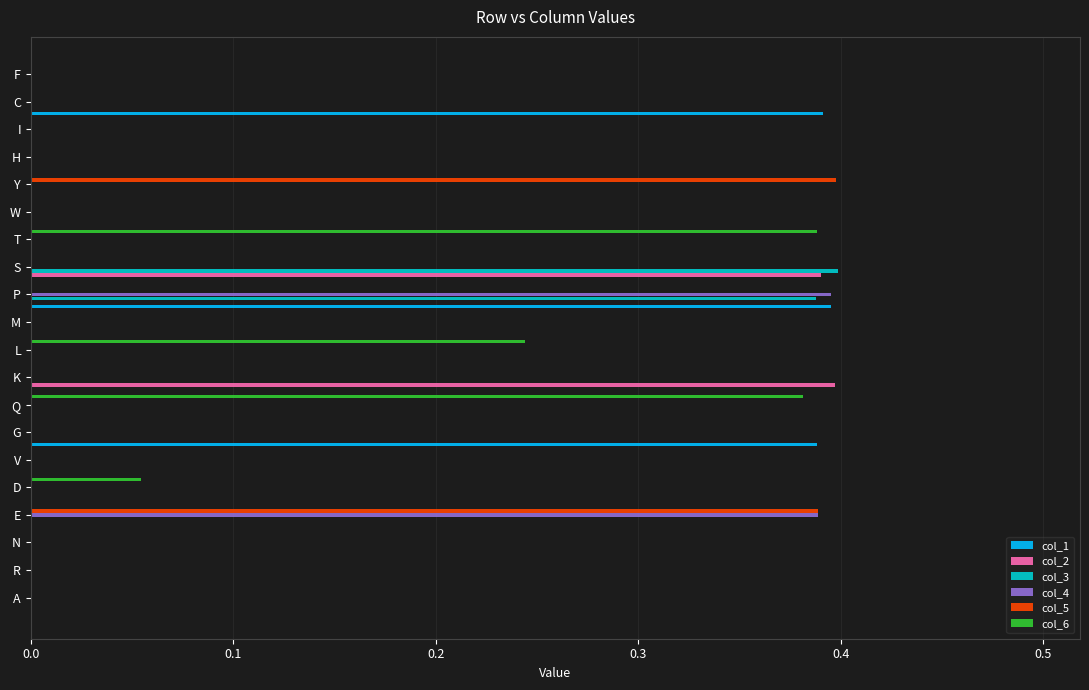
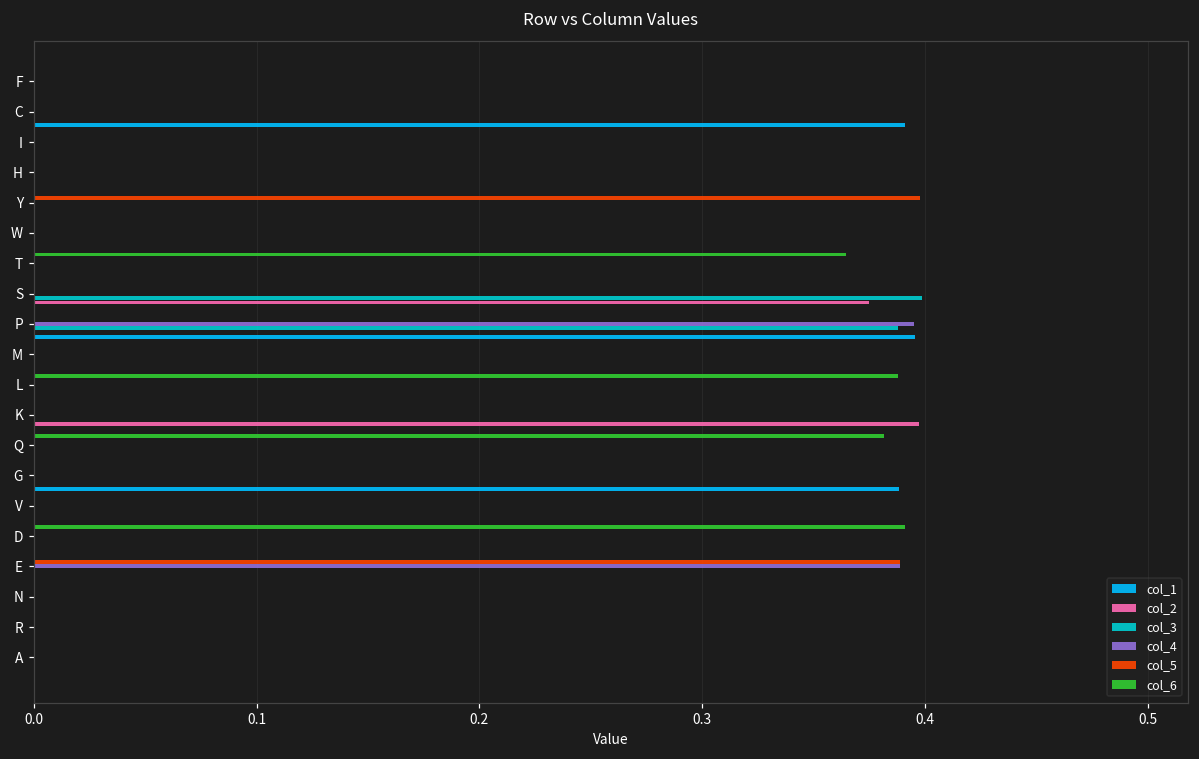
col_6, T: 0.388 -> 0.365
col_2, S: 0.390 -> 0.375
col_6, L: 0.244 -> 0.388
col_6, D: 0.054 -> 0.391
